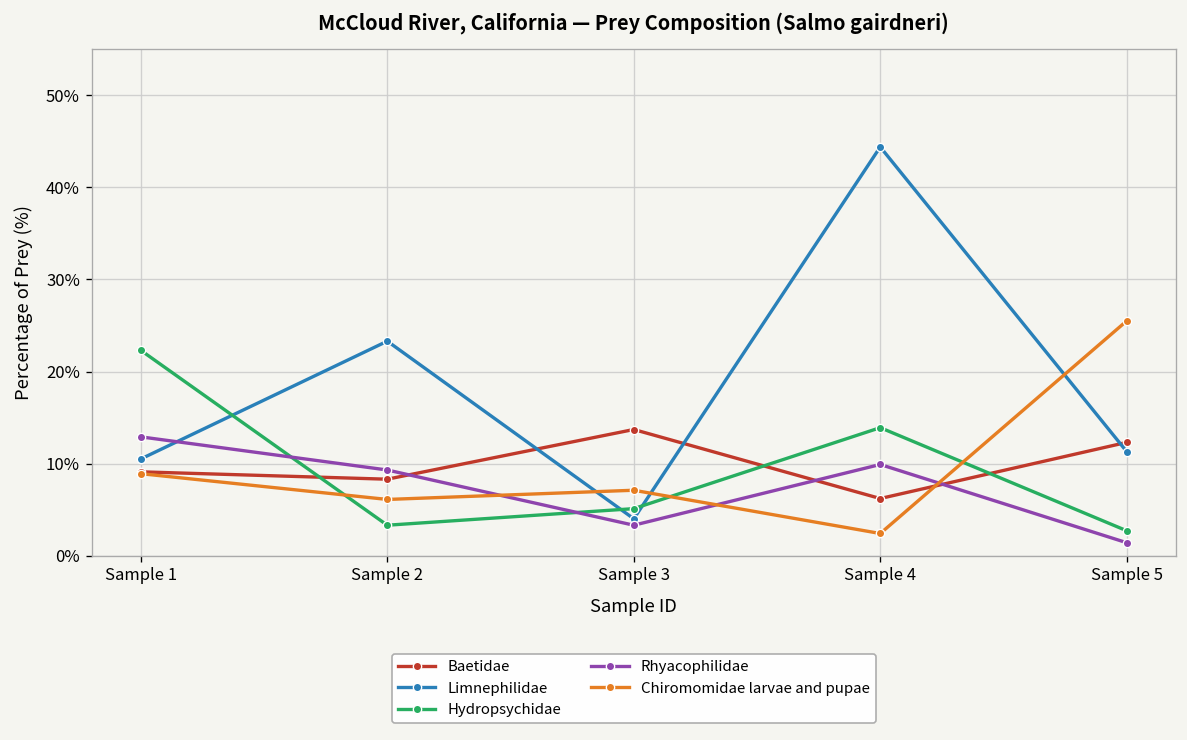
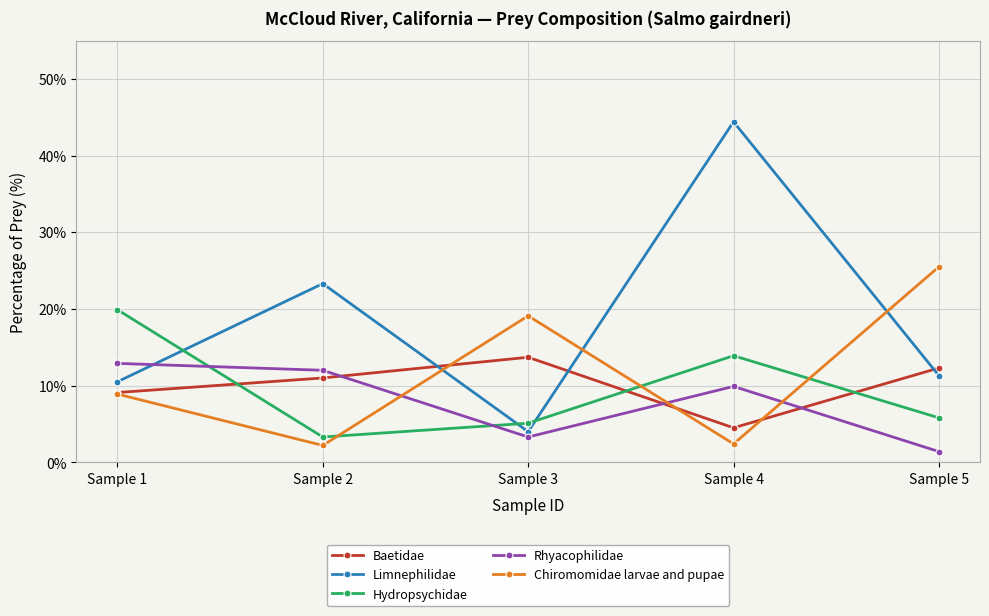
Hydropsychidae, Sample 1: 22% -> 20%
Baetidae, Sample 2: 8% -> 11%
Rhyacophilidae, Sample 2: 9% -> 12%
Chiromomidae larvae and pupae, Sample 2: 6% -> 2%
Chiromomidae larvae and pupae, Sample 3: 7% -> 19%
Baetidae, Sample 4: 6% -> 5%
Hydropsychidae, Sample 5: 3% -> 6%
